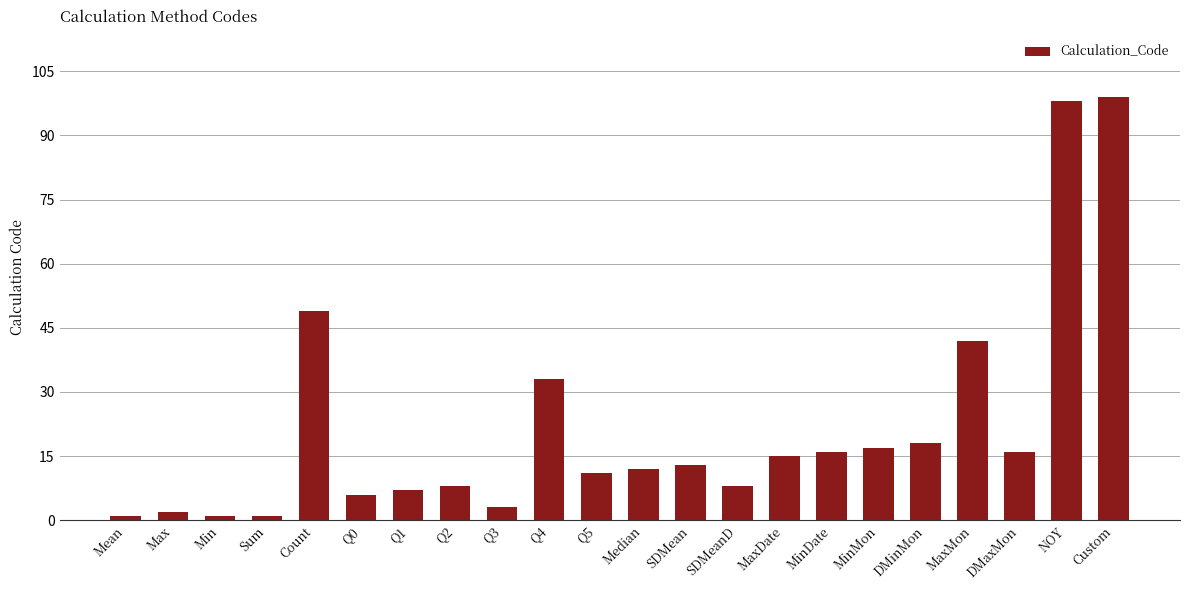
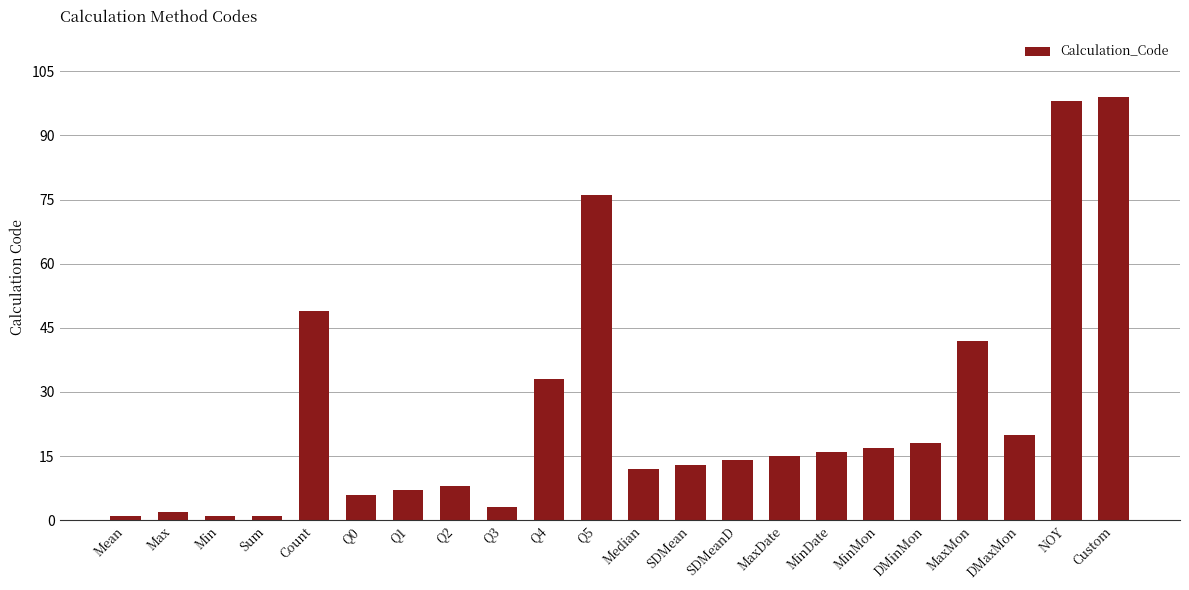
Q5: 11 -> 76
SDMeanD: 8 -> 14
DMaxMon: 16 -> 20
